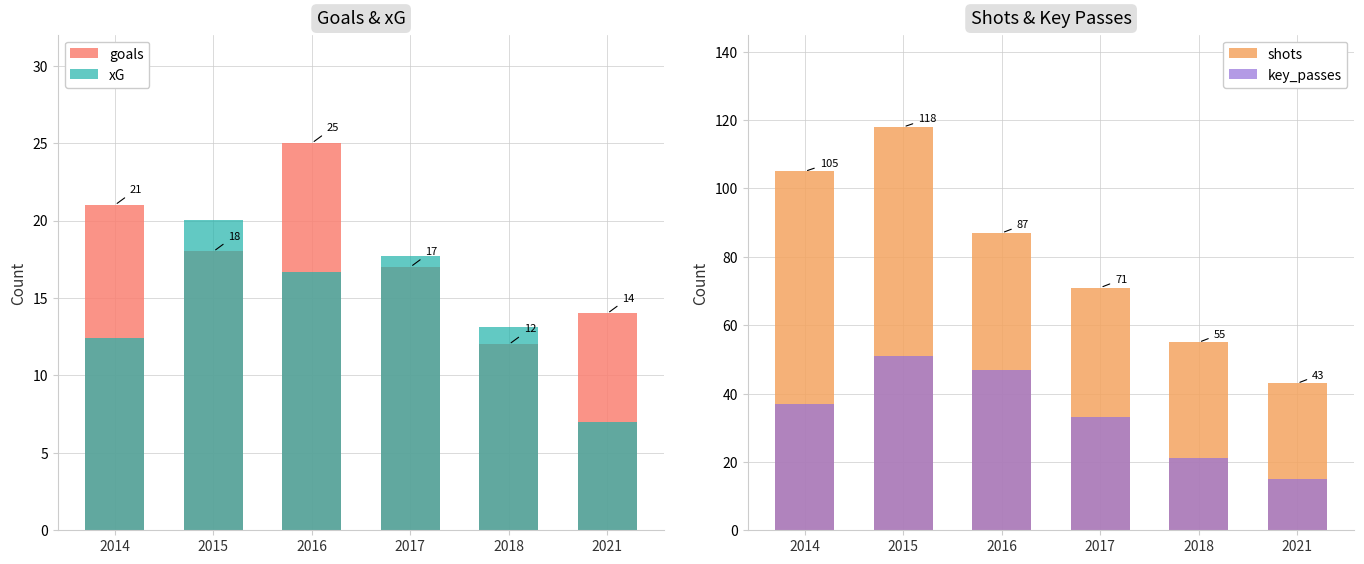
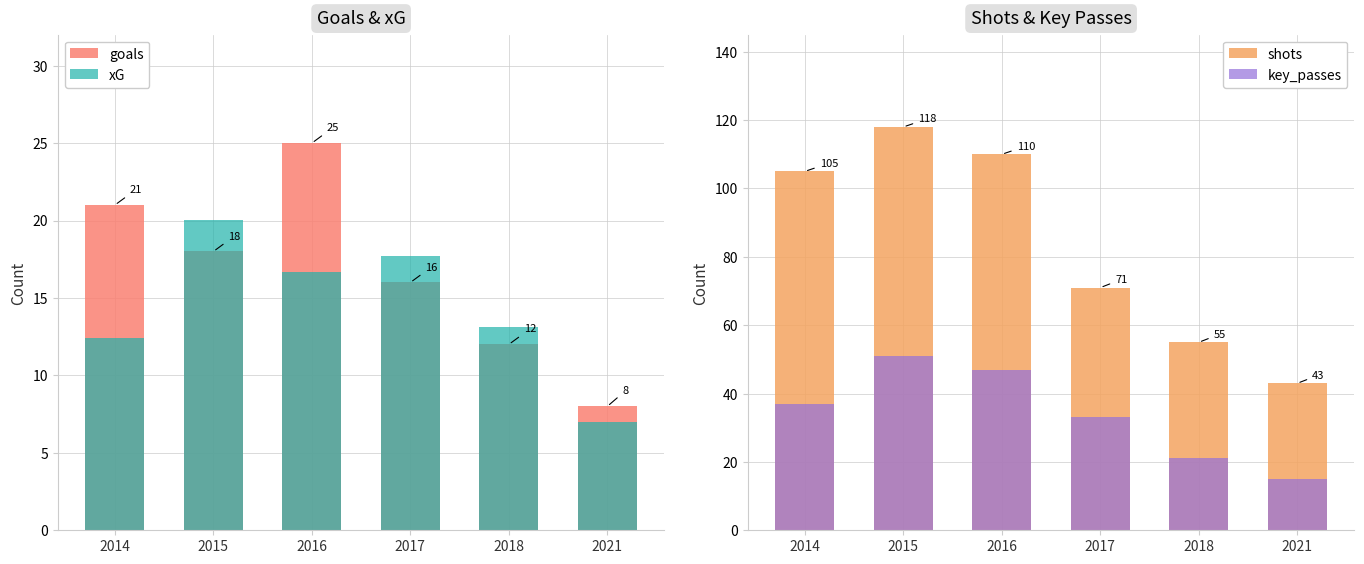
Goals & xG, goals, 2017: 17 -> 16
Goals & xG, goals, 2021: 14 -> 8
Shots & Key Passes, shots, 2016: 87 -> 110
